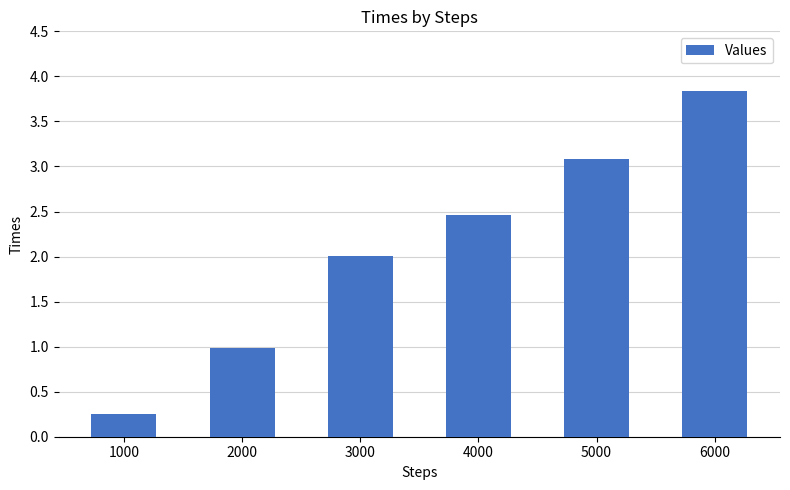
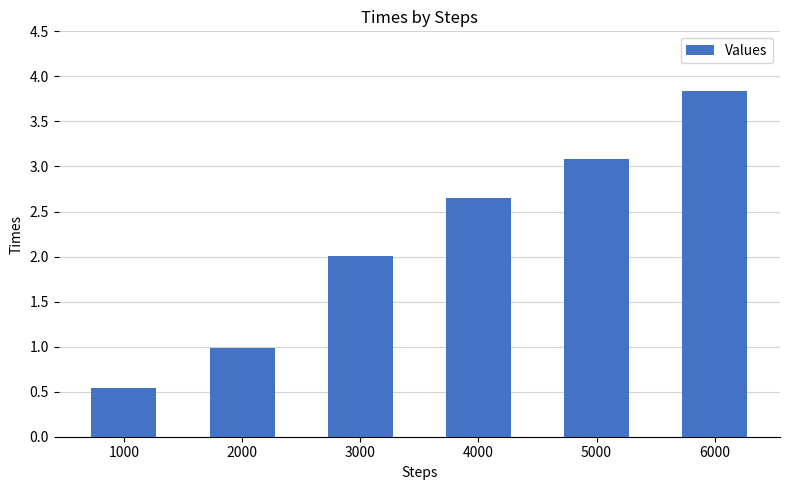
1000: 0.2 -> 0.5
4000: 2.5 -> 2.7
